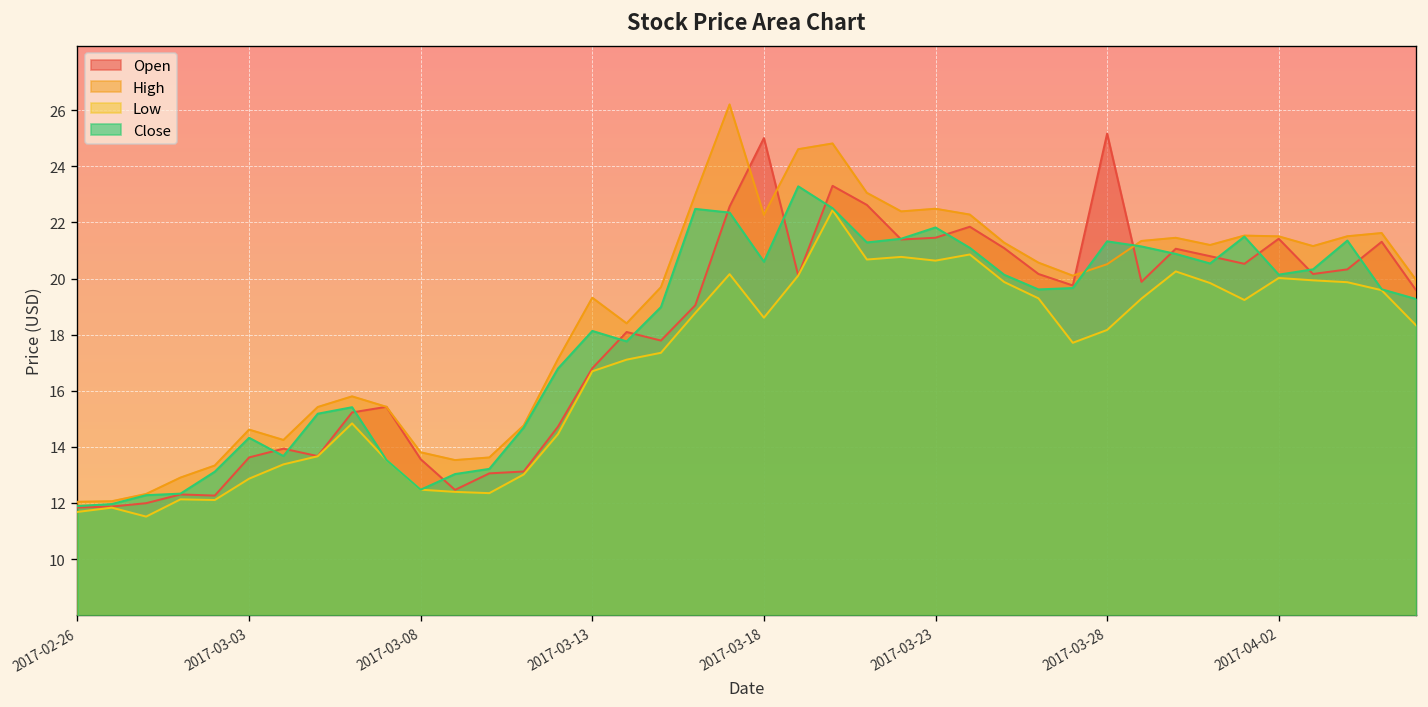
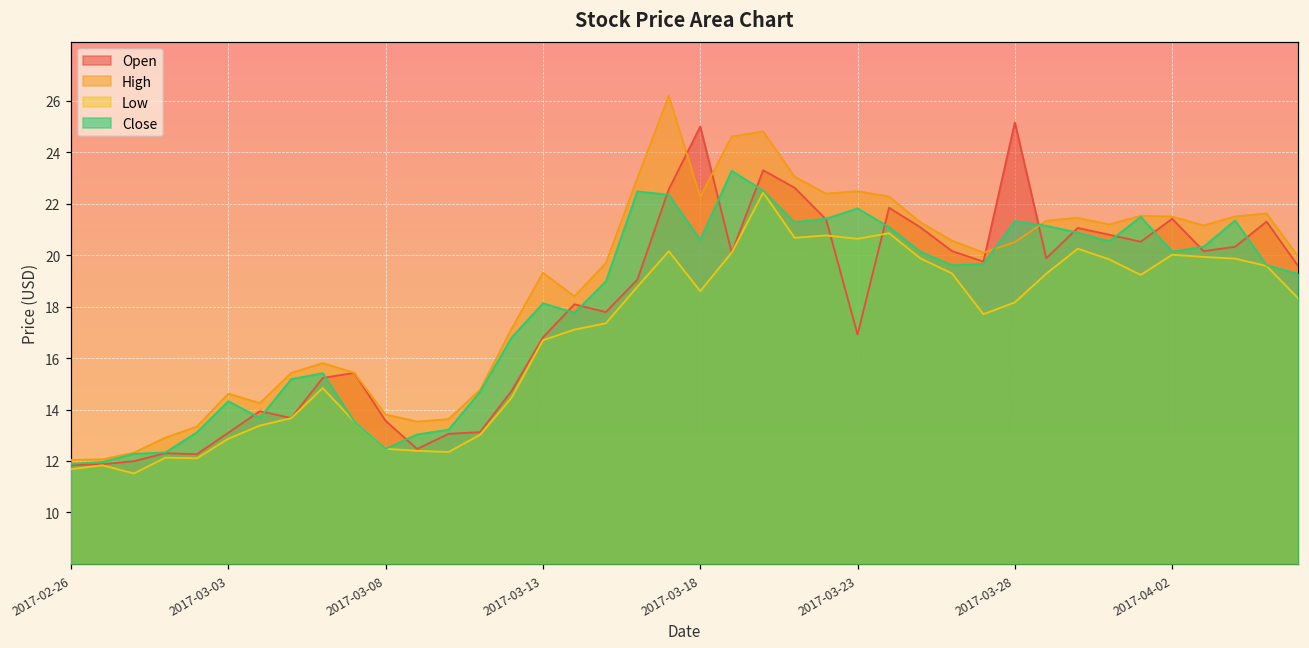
Open, 2017-03-03: 13.6 -> 13.1
Open, 2017-03-23: 21.5 -> 16.9
